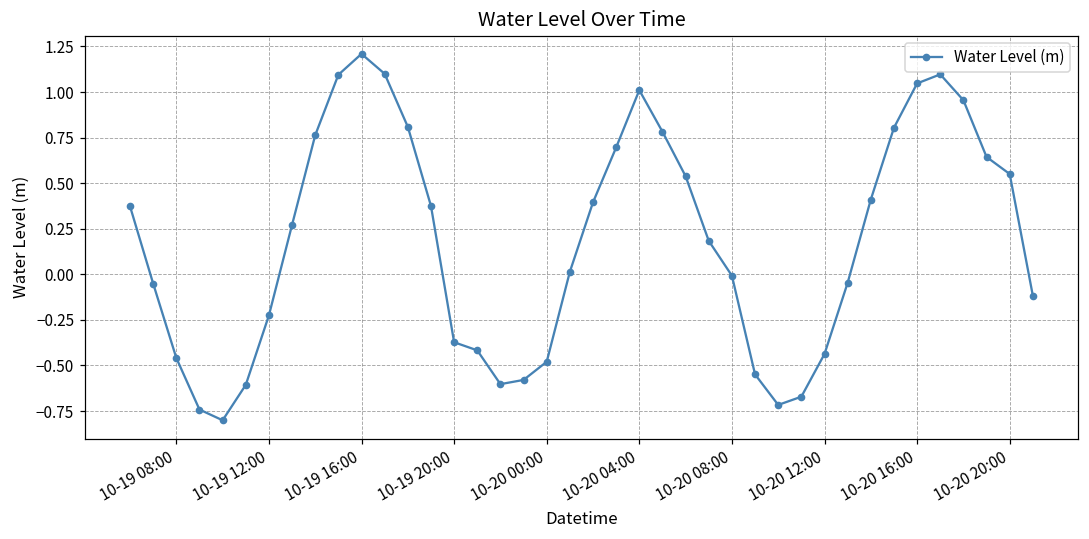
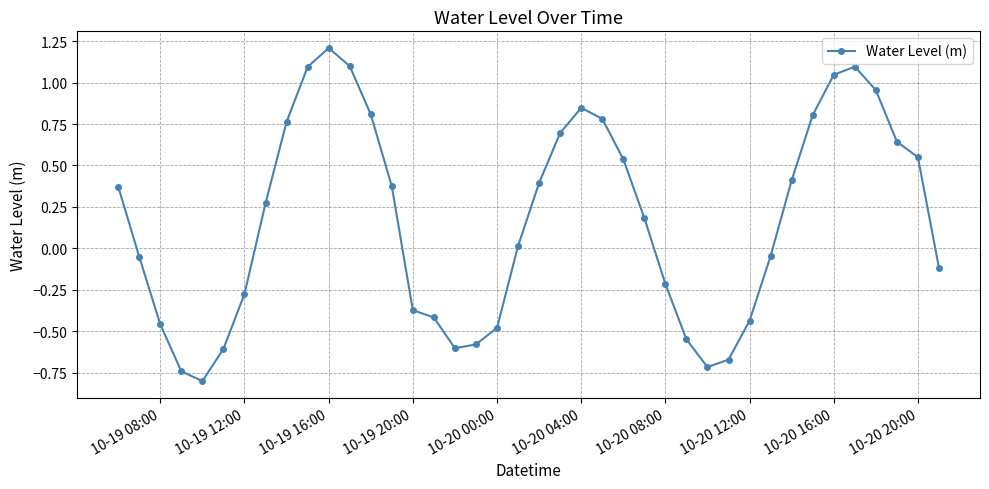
10-19 12:00: -0.23 -> -0.28
10-20 04:00: 1.01 -> 0.85
10-20 08:00: -0.01 -> -0.21
